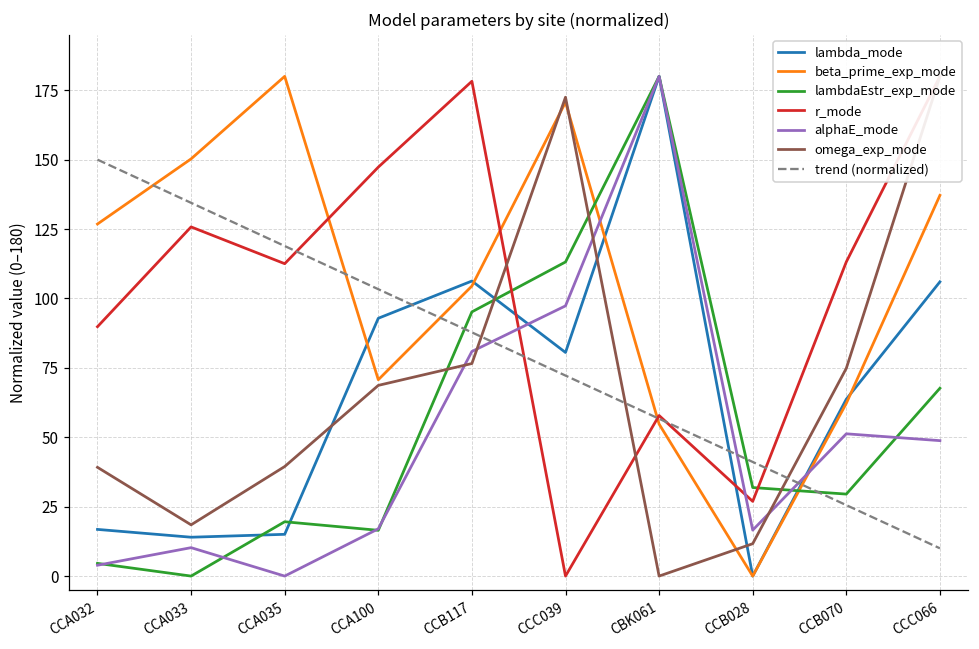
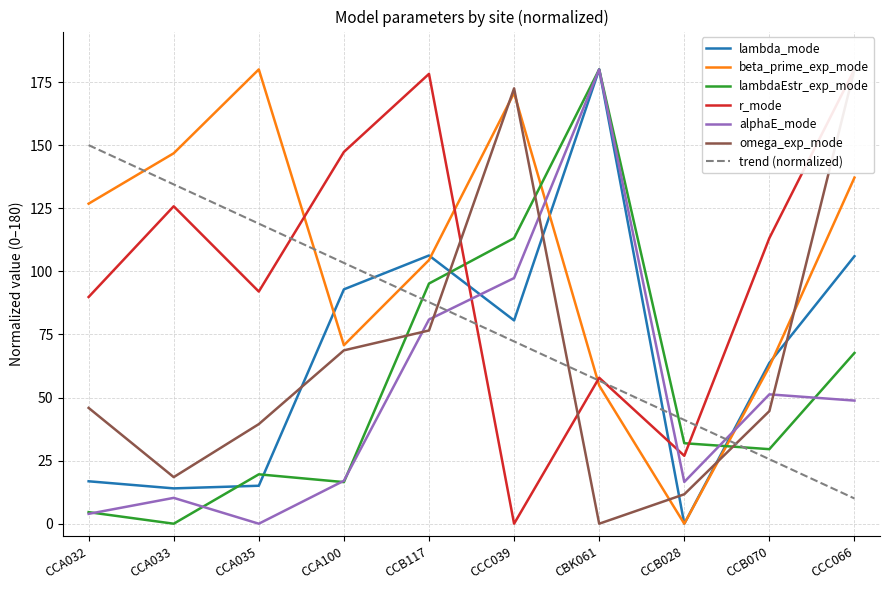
omega_exp_mode, CCA032: 39 -> 46
beta_prime_exp_mode, CCA033: 150 -> 147
r_mode, CCA035: 113 -> 92
omega_exp_mode, CCB070: 75 -> 45
